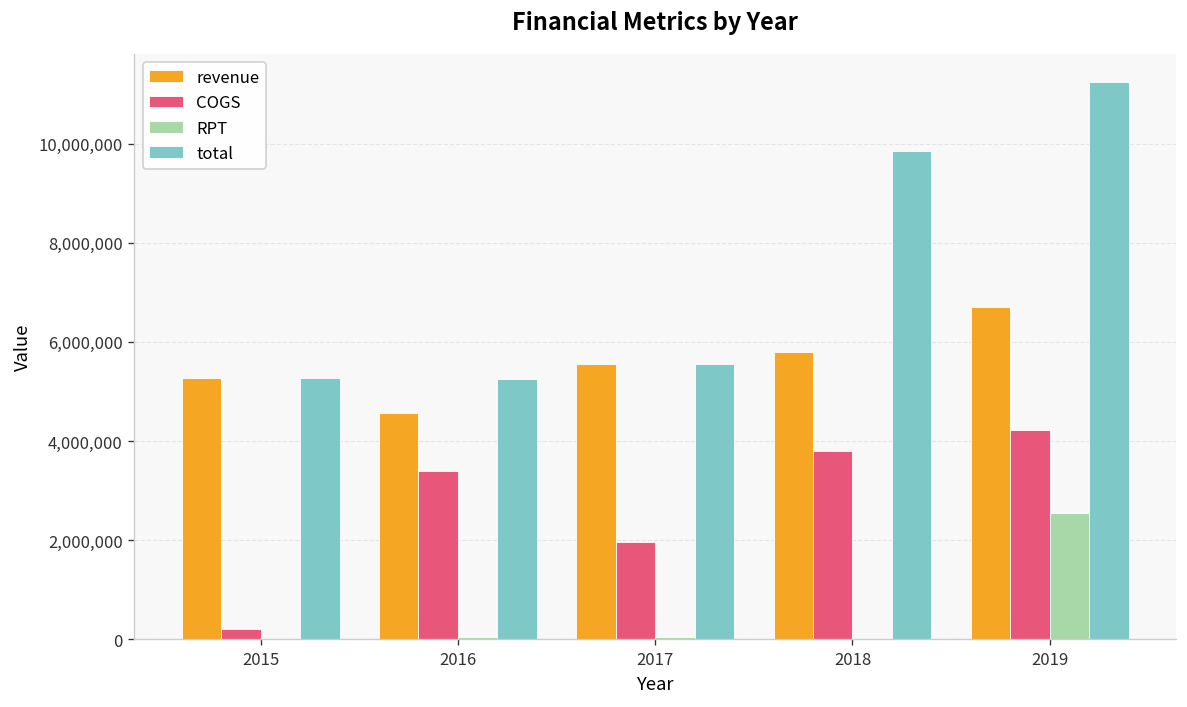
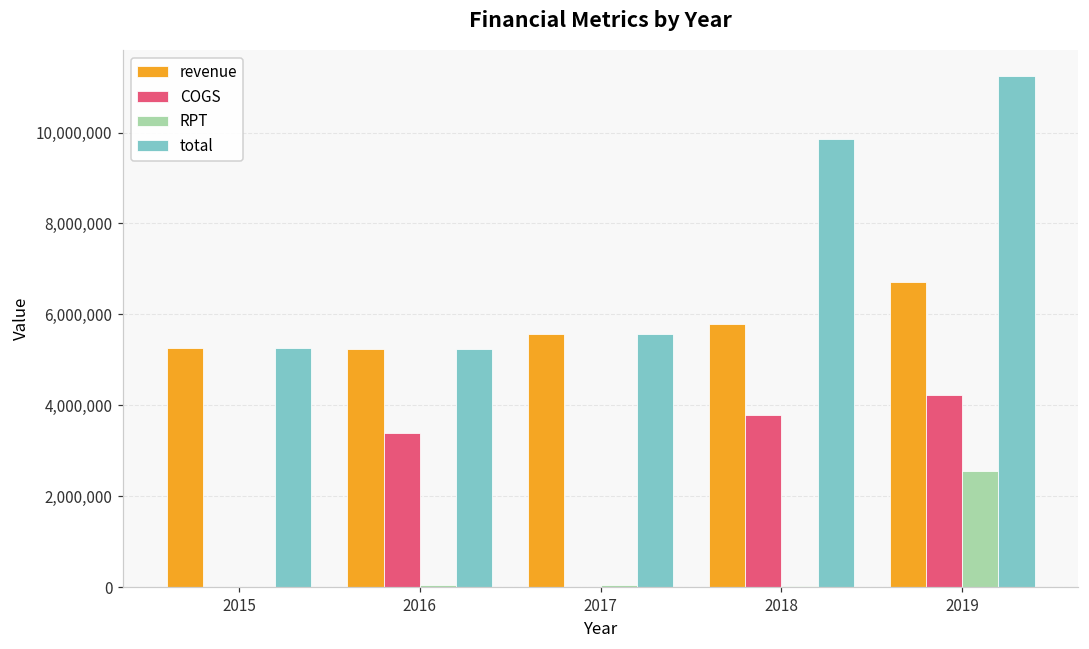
COGS, 2015: 200,000 -> 0
revenue, 2016: 4,600,000 -> 5,200,000
COGS, 2017: 2,000,000 -> 0
